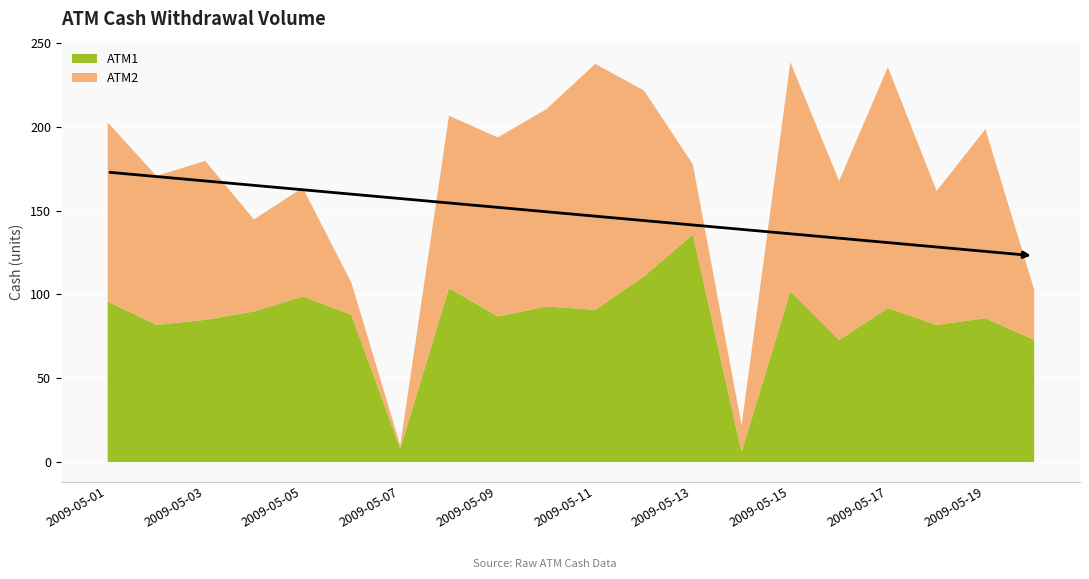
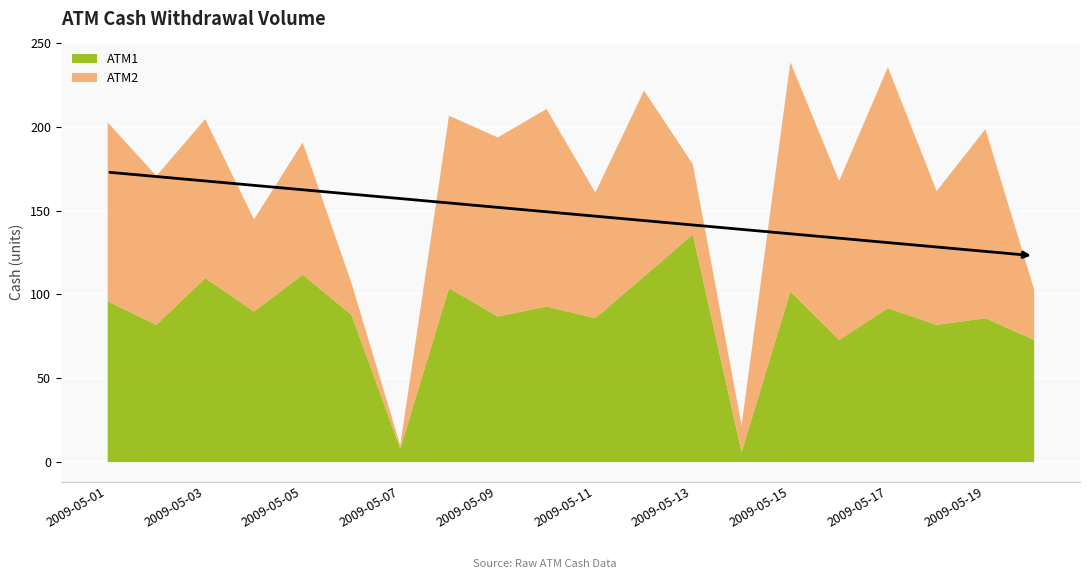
ATM1, 2009-05-03: 85 -> 110
ATM1, 2009-05-05: 99 -> 112
ATM2, 2009-05-05: 65 -> 79
ATM1, 2009-05-11: 91 -> 86
ATM2, 2009-05-11: 147 -> 75
